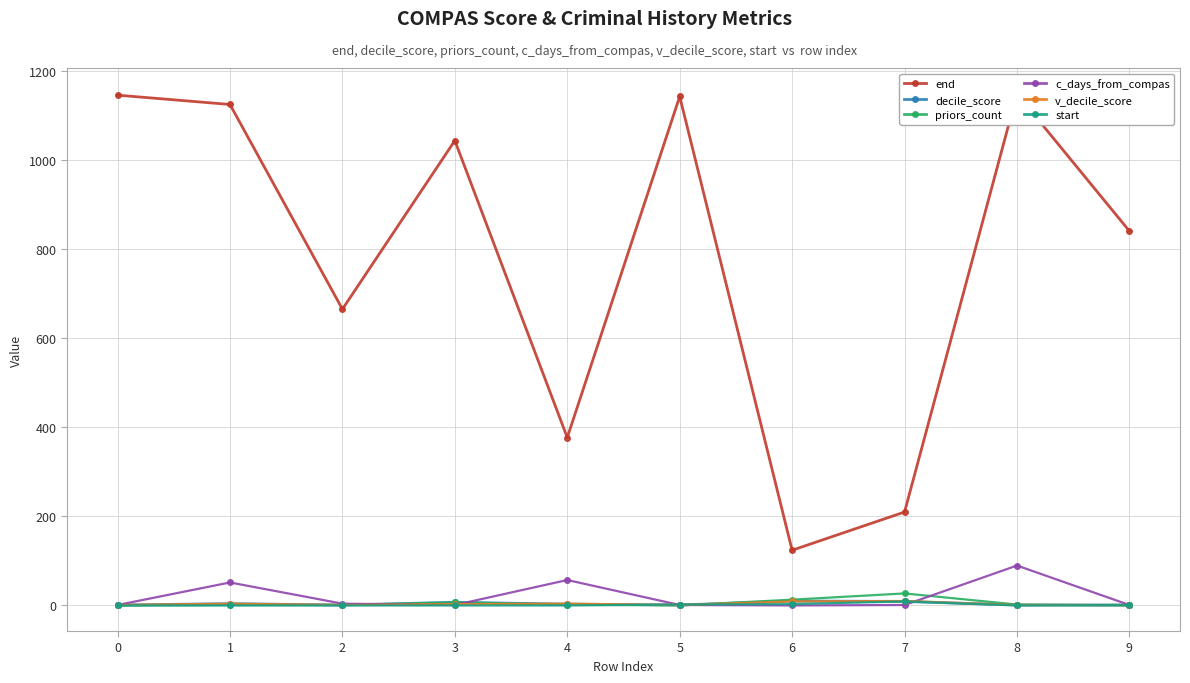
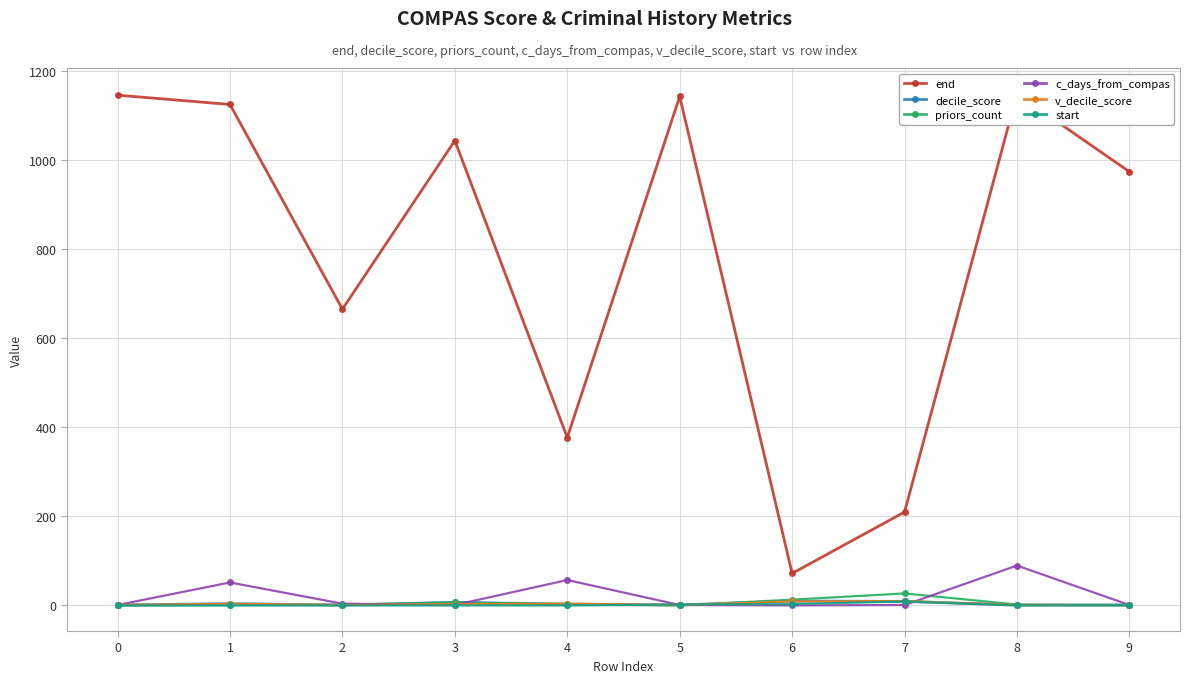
end, 6: 120 -> 70
end, 9: 840 -> 970
